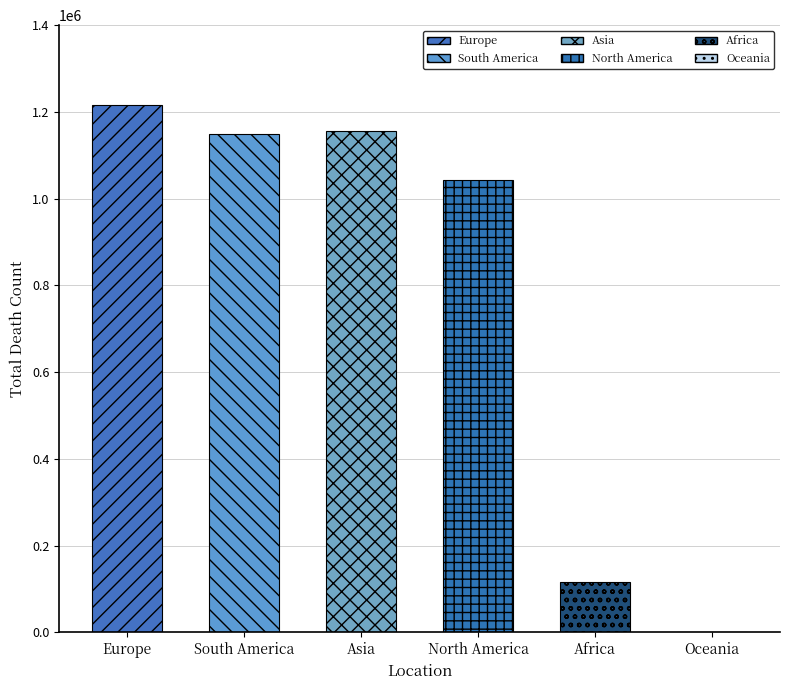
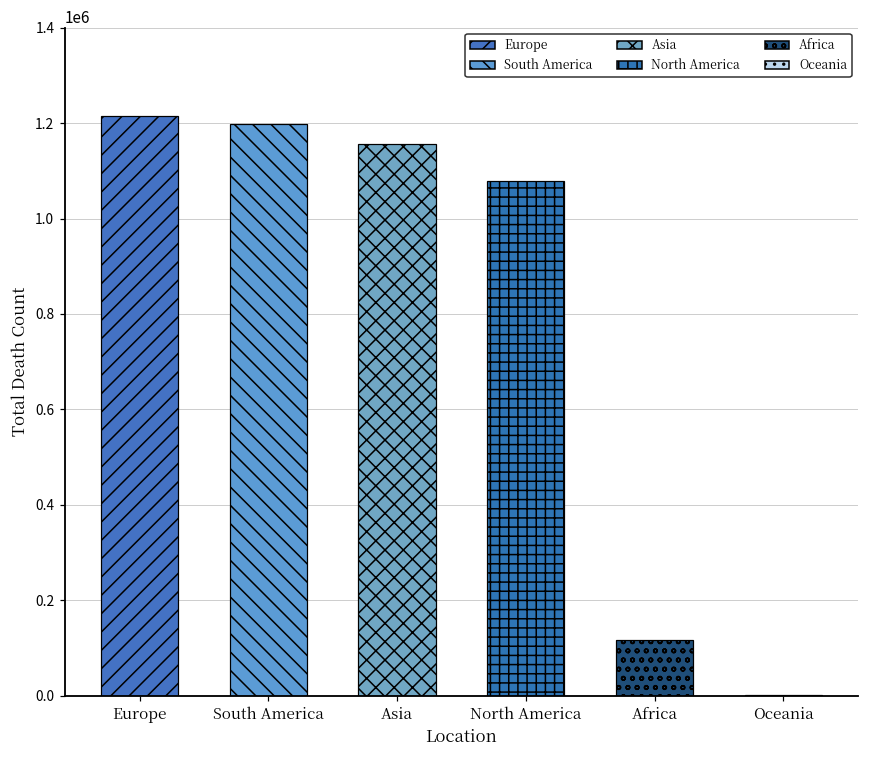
South America: 1150000 -> 1200000
North America: 1040000 -> 1080000
